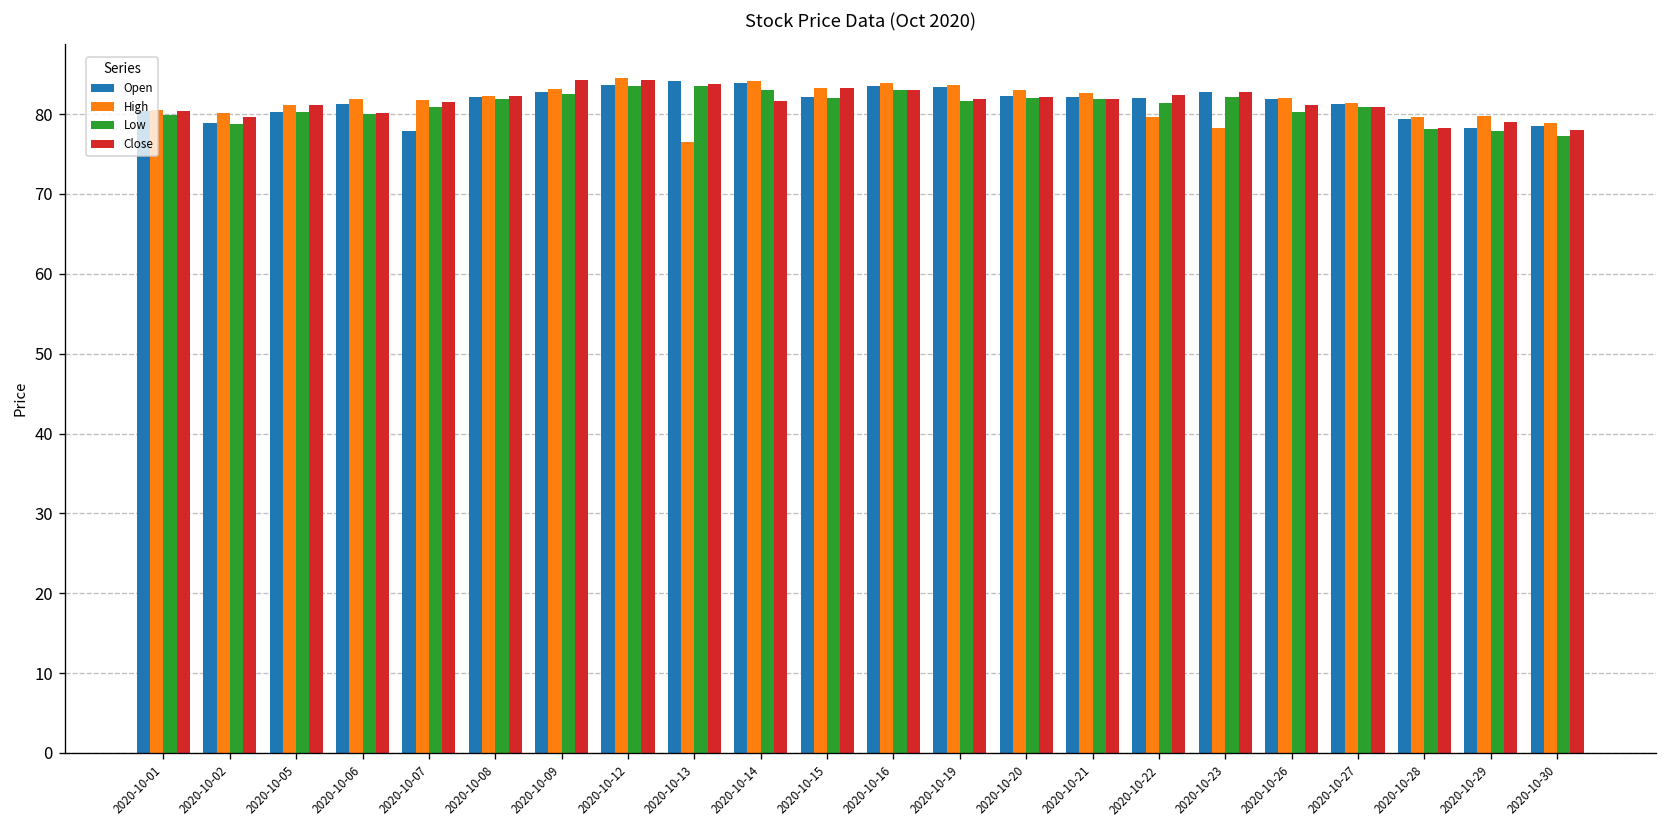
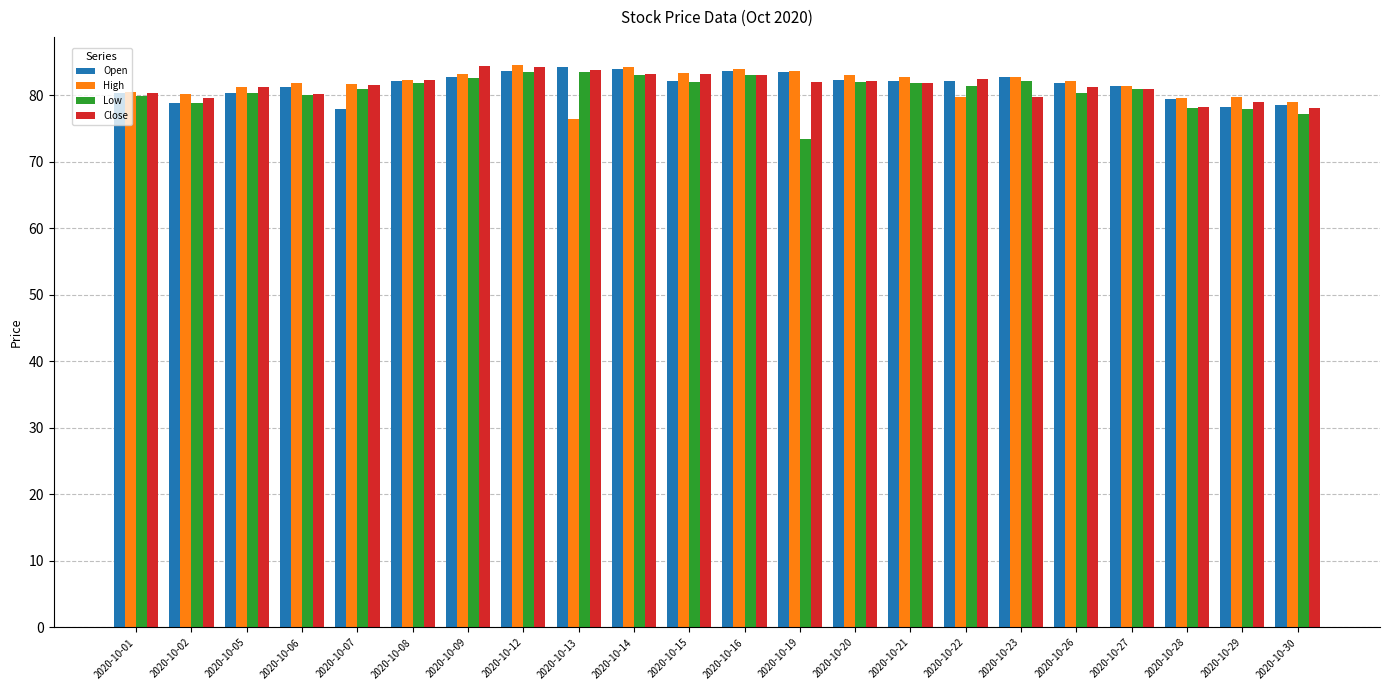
Close, 2020-10-14: 82 -> 83
Low, 2020-10-19: 82 -> 73
High, 2020-10-23: 78 -> 83
Close, 2020-10-23: 83 -> 80
